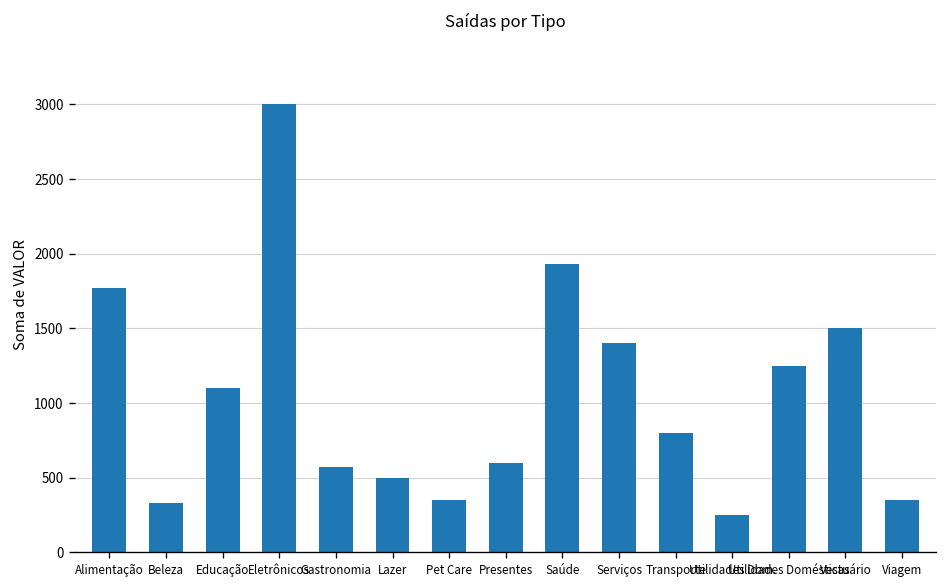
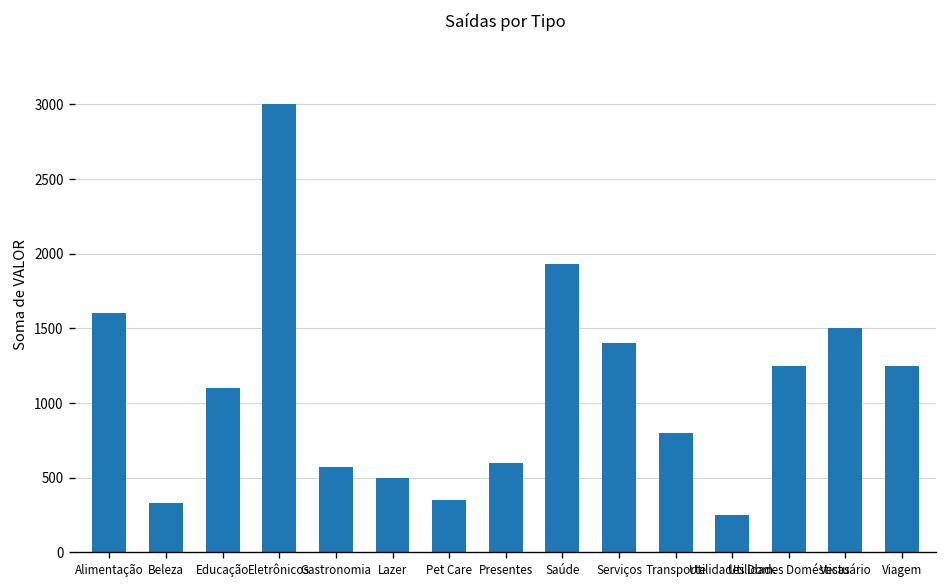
Alimentação: 1770 -> 1600
Viagem: 350 -> 1250
